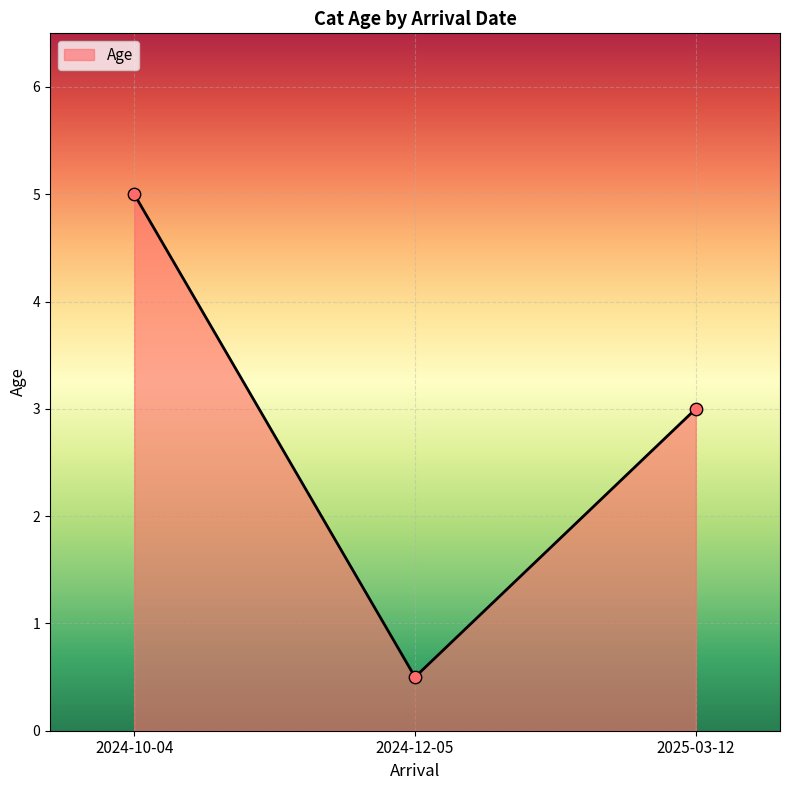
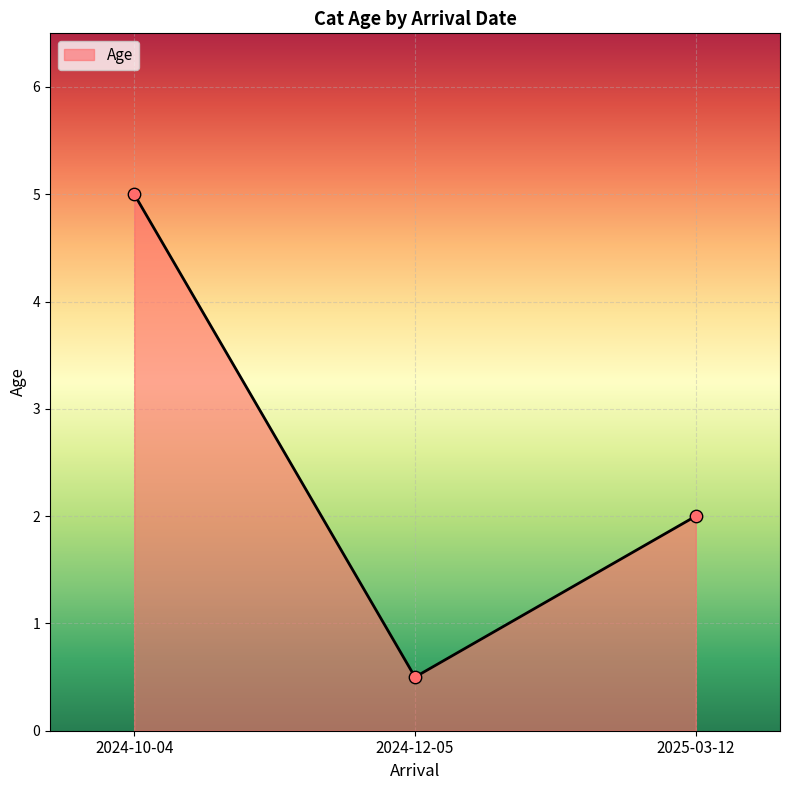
2025-03-12: 3 -> 2
